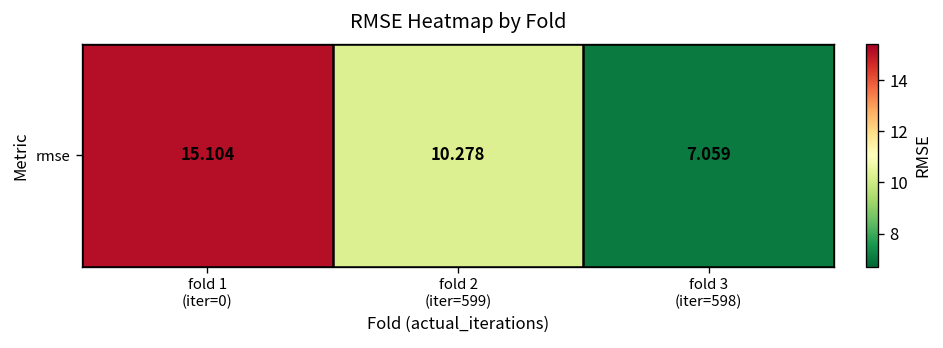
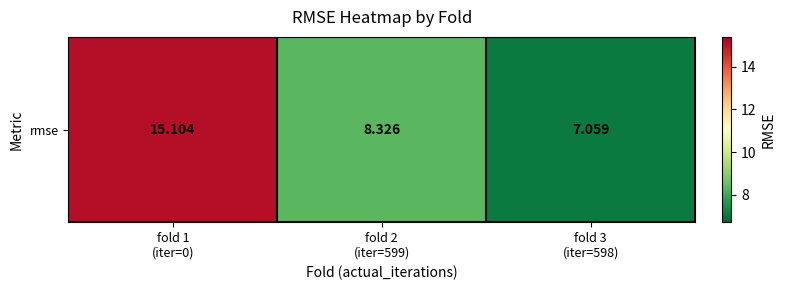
rmse, fold 2 (iter=599): 10.278 -> 8.326
